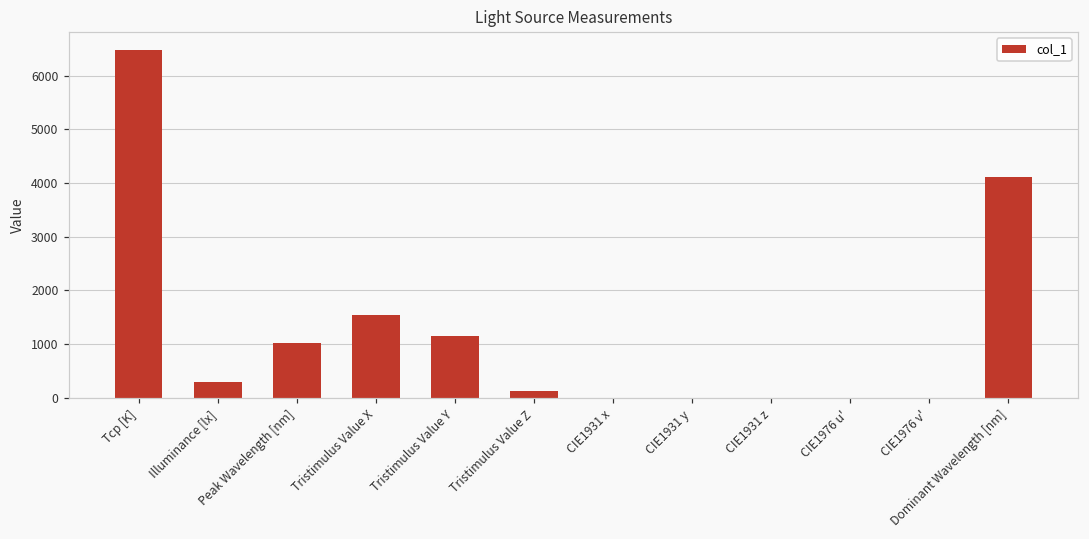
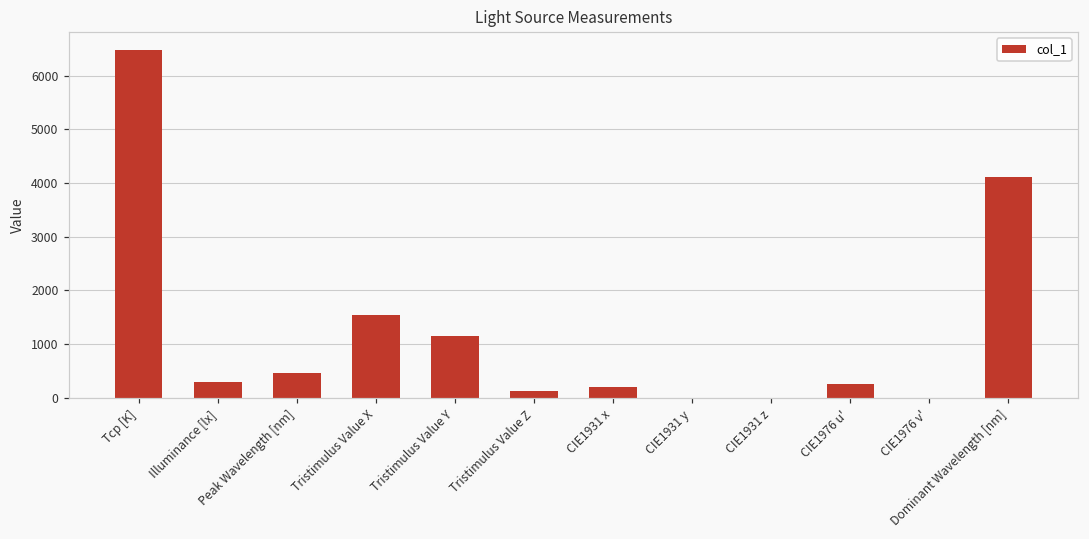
Peak Wavelength [nm]: 1000 -> 500
CIE1931 x: 0 -> 200
CIE1976 u': 0 -> 300
